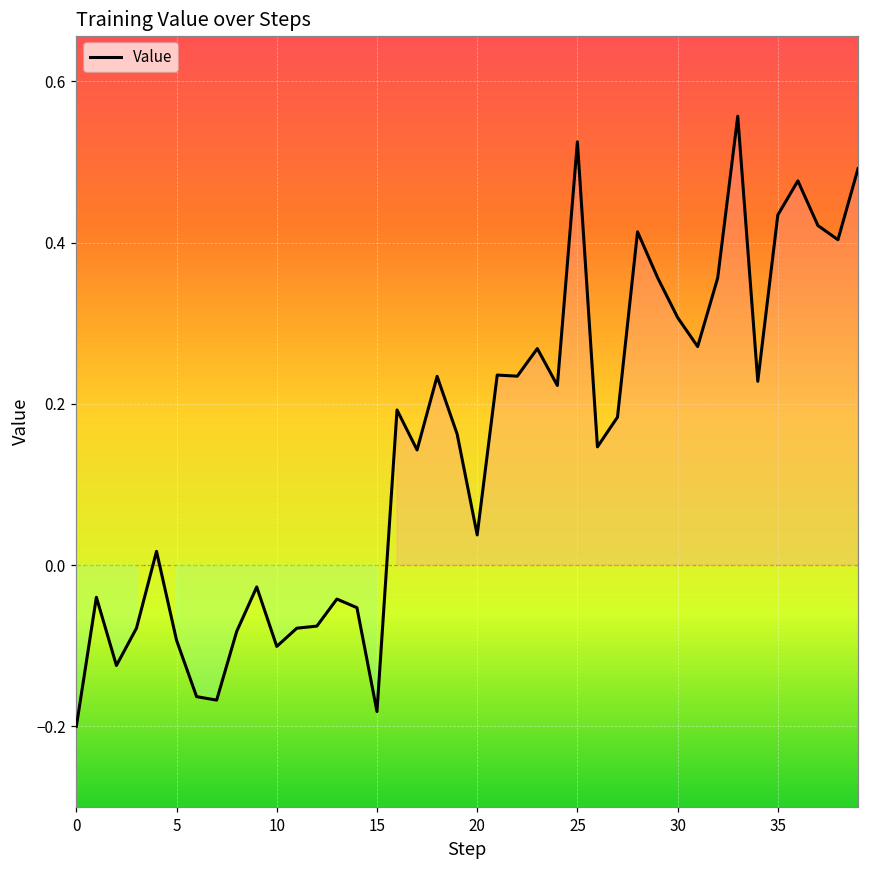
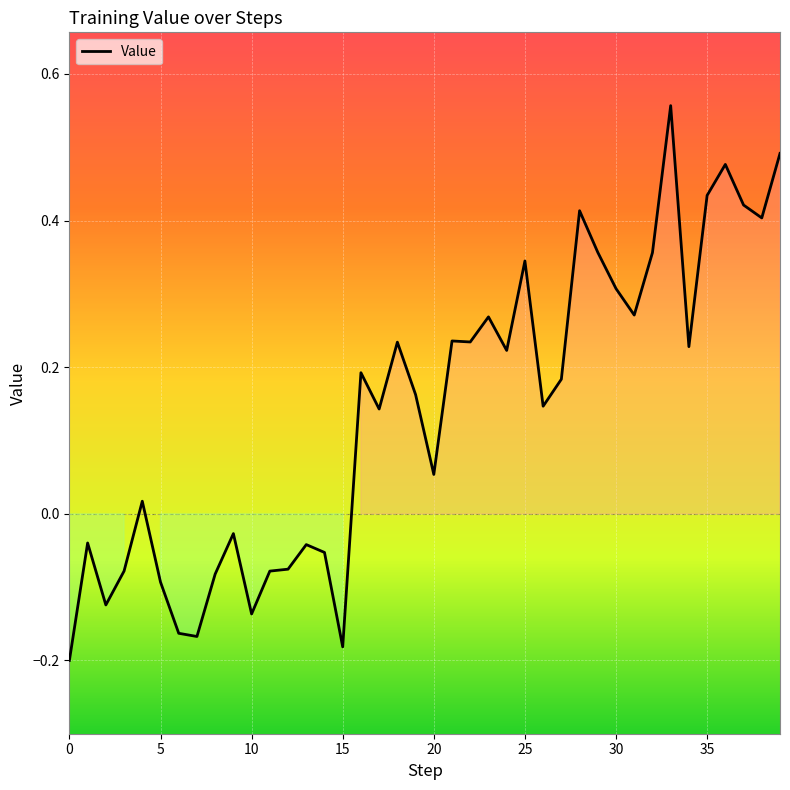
10: -0.10 -> -0.14
20: 0.04 -> 0.05
25: 0.52 -> 0.34
